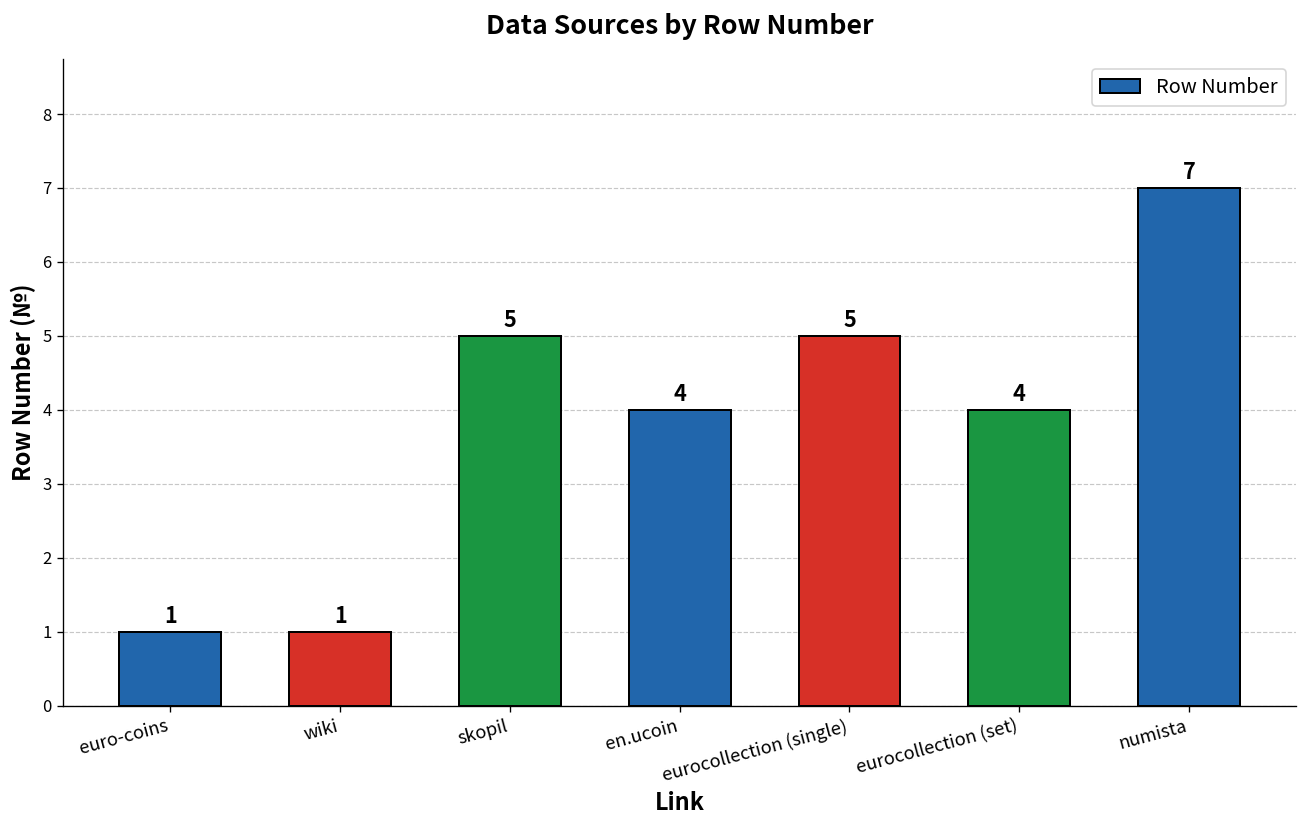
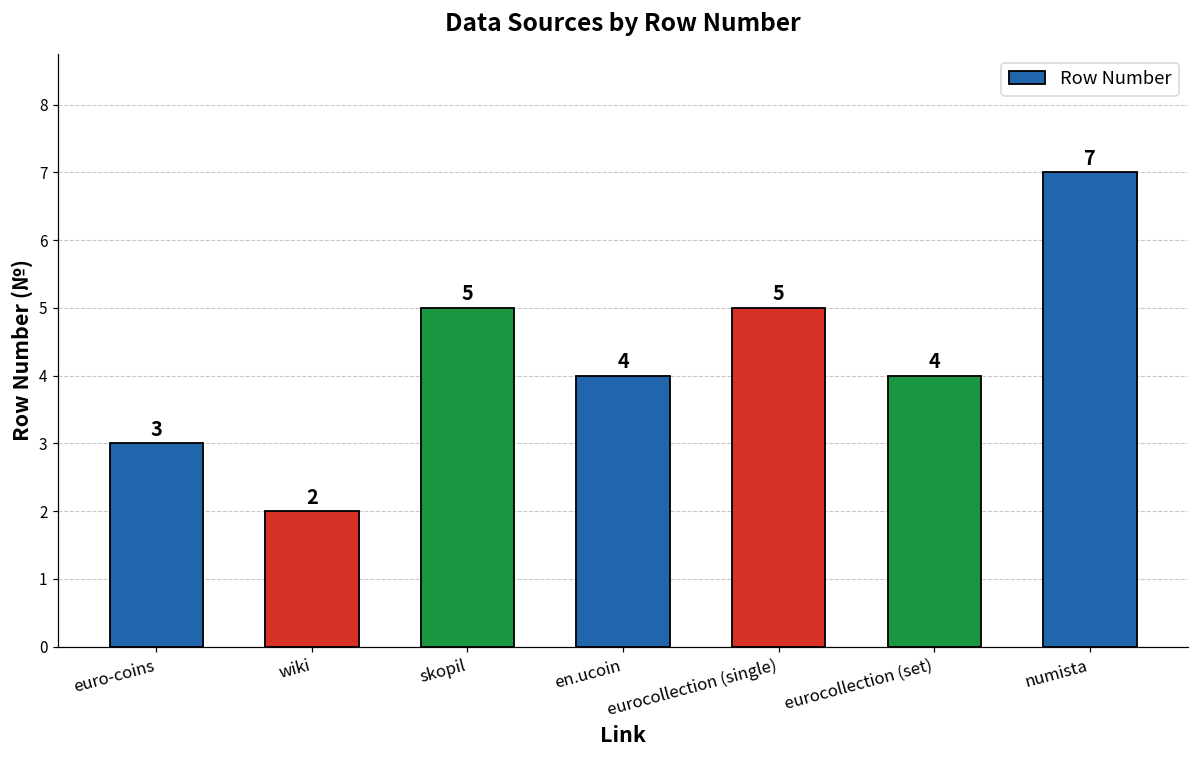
euro-coins: 1 -> 3
wiki: 1 -> 2
